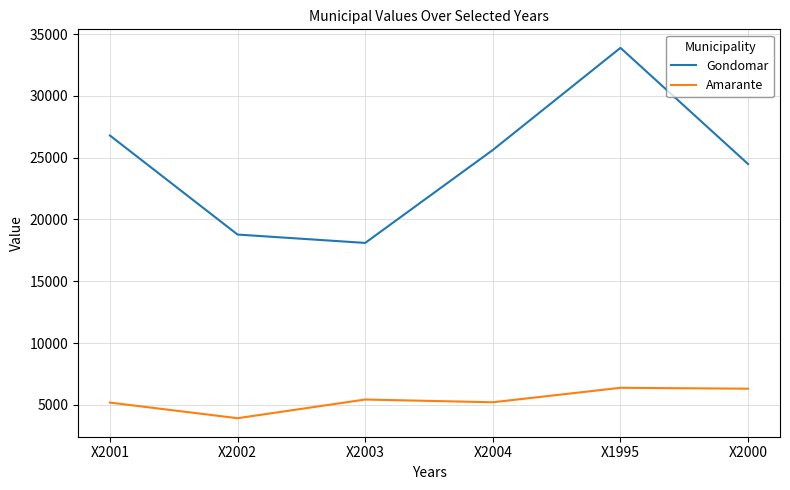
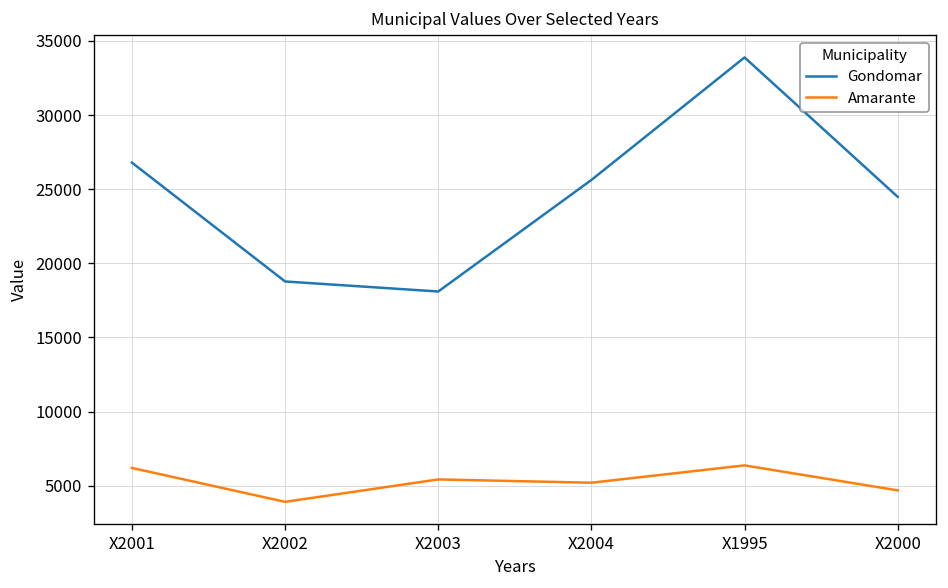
Amarante, X2001: 5200 -> 6200
Amarante, X2000: 6300 -> 4700
